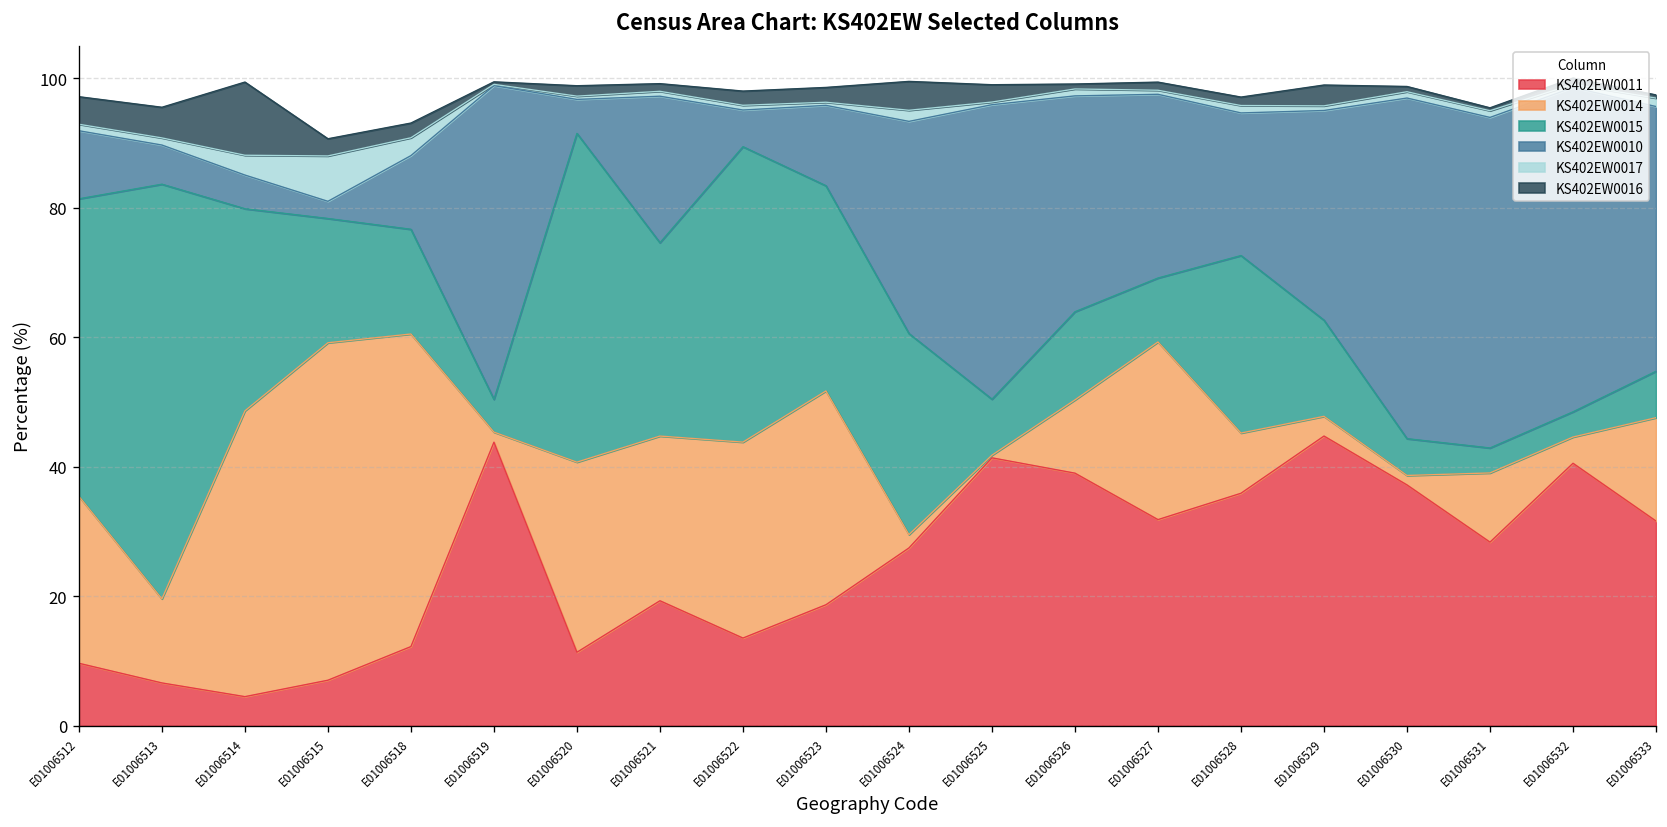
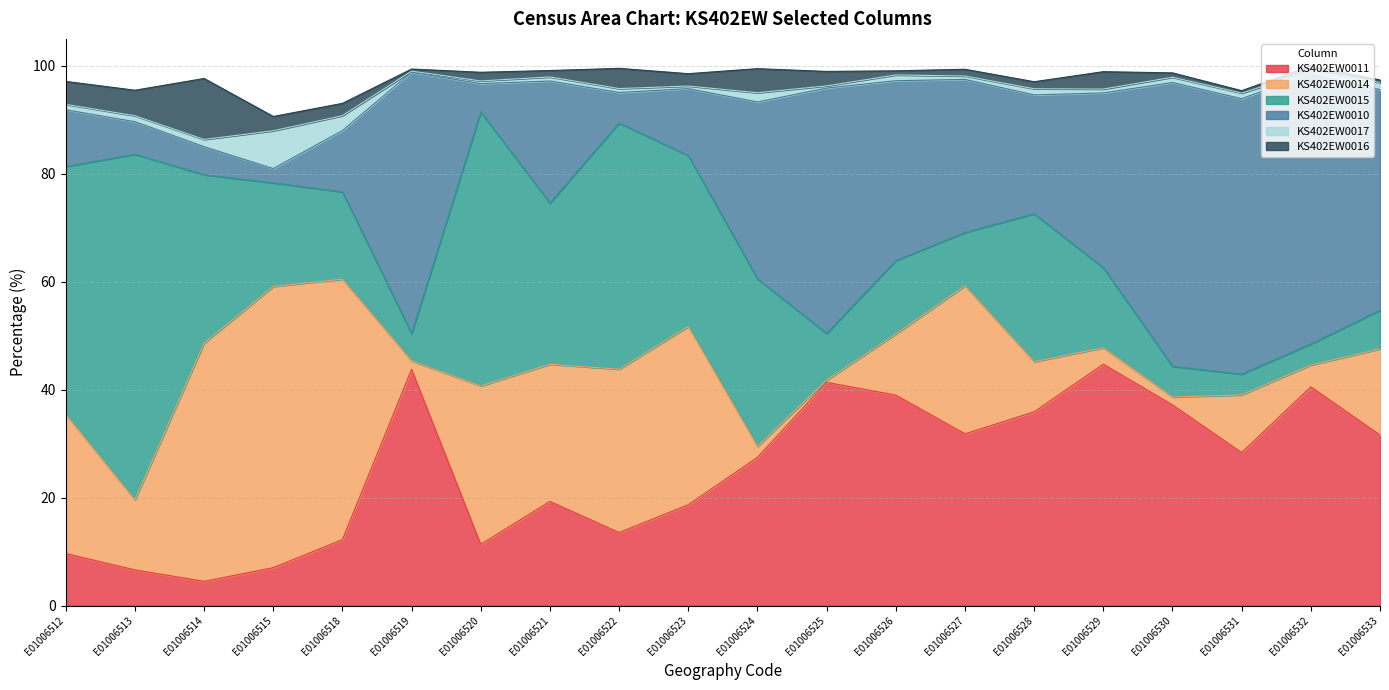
KS402EW0017, E01006514: 3 -> 1
KS402EW0016, E01006522: 2 -> 4
